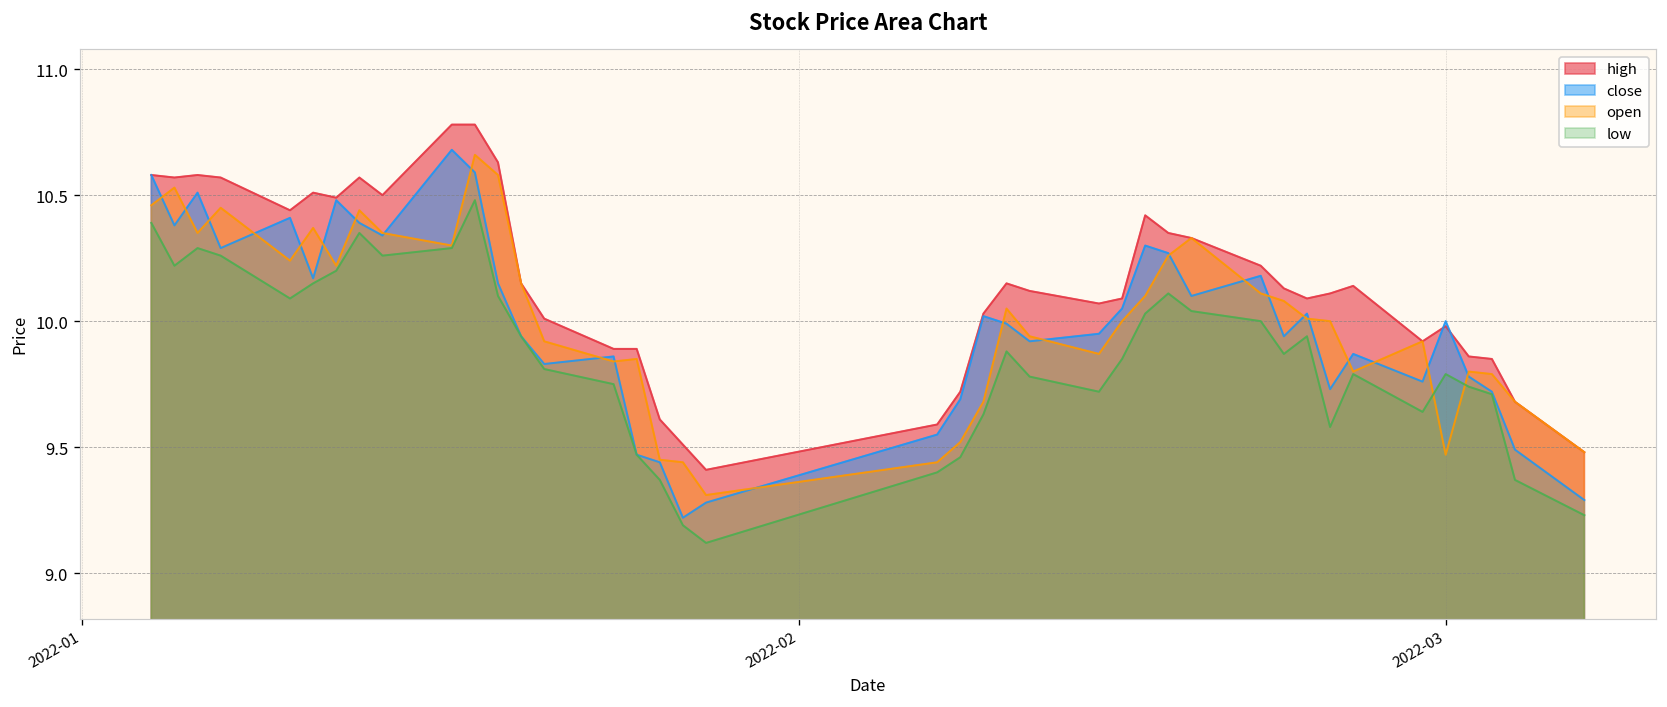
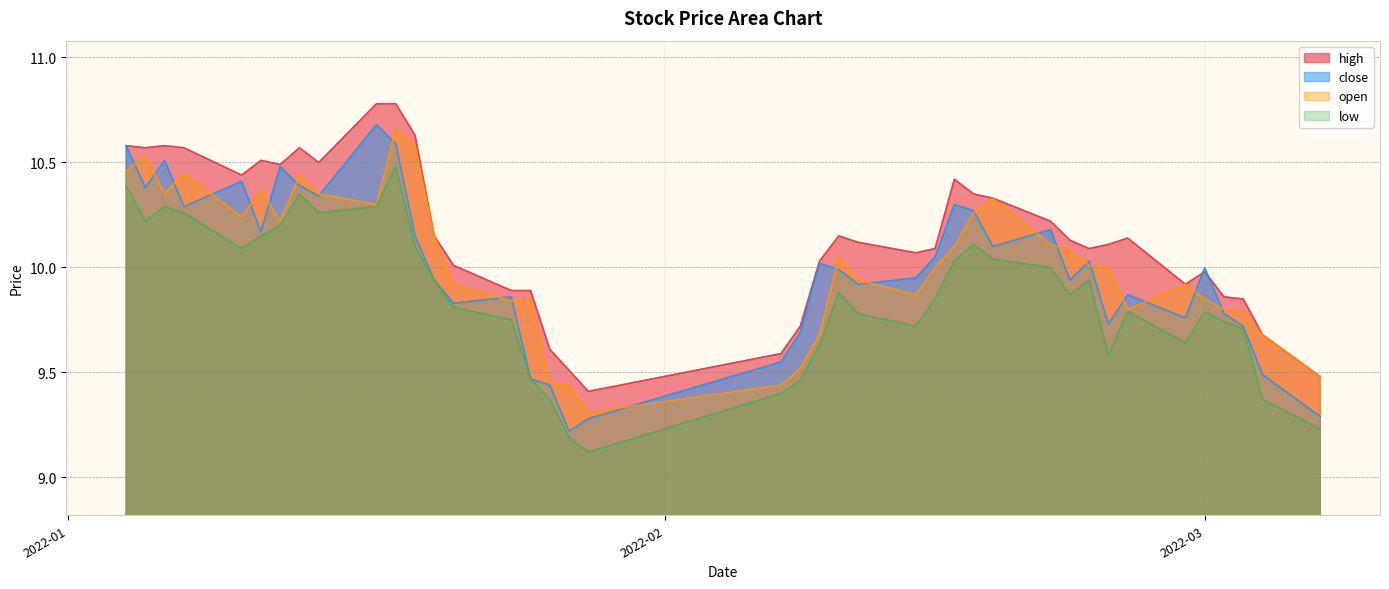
open, 2022-03: 9.47 -> 9.85
